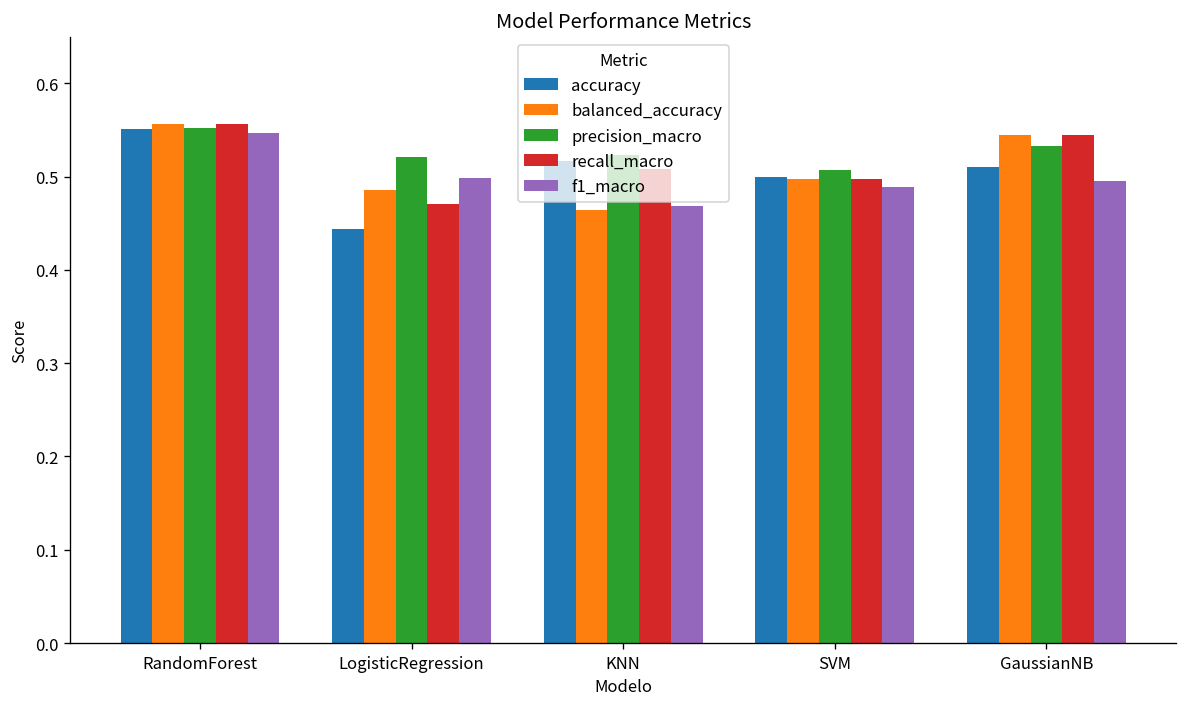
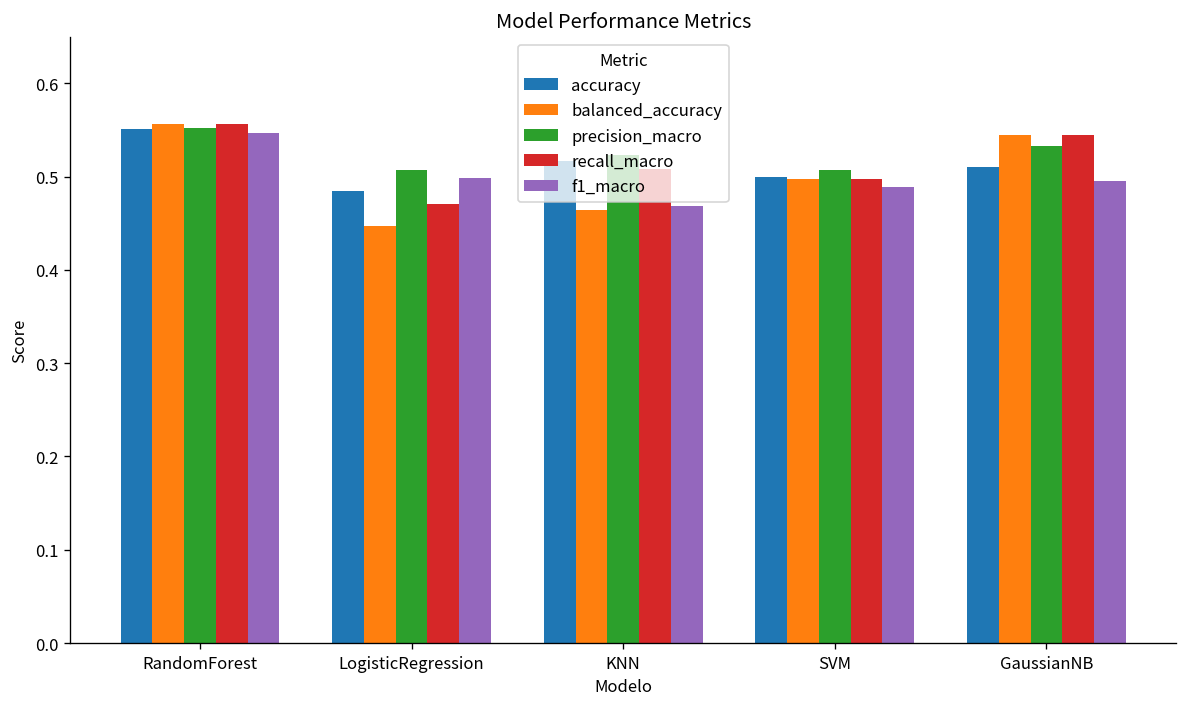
accuracy, LogisticRegression: 0.44 -> 0.48
balanced_accuracy, LogisticRegression: 0.49 -> 0.45
precision_macro, LogisticRegression: 0.52 -> 0.51
